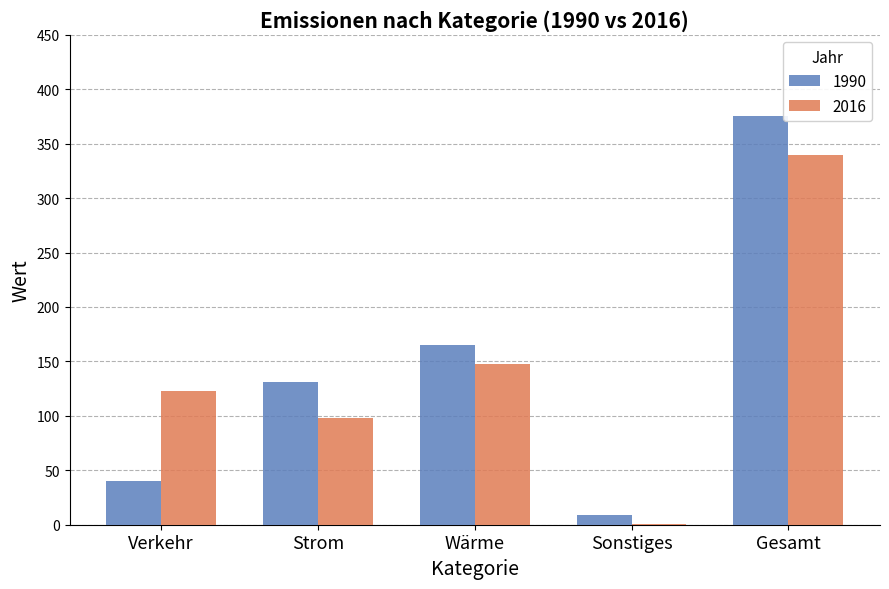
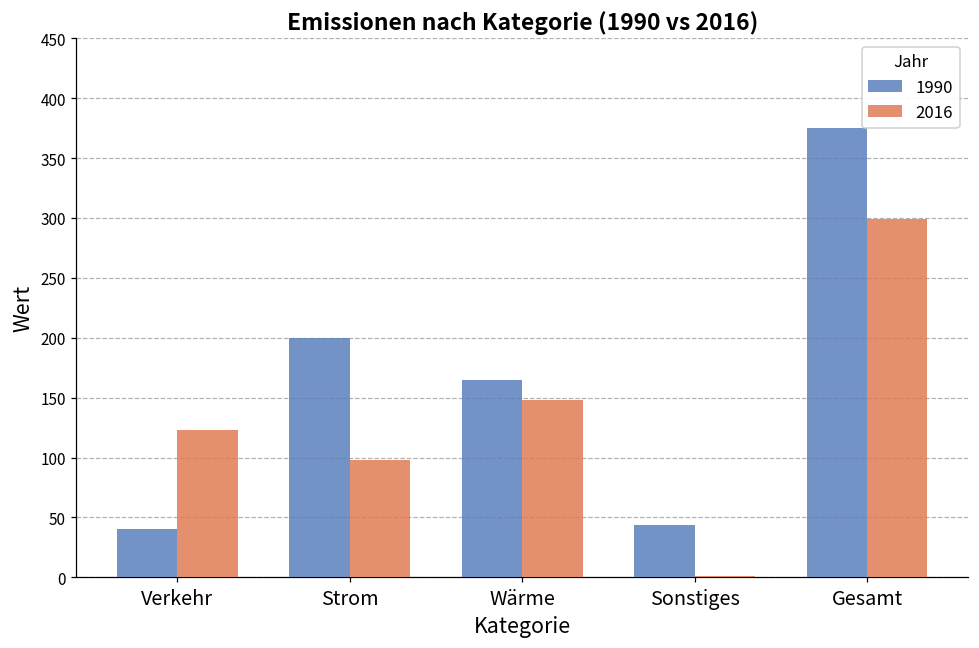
1990, Strom: 131 -> 200
1990, Sonstiges: 9 -> 44
2016, Gesamt: 340 -> 299
